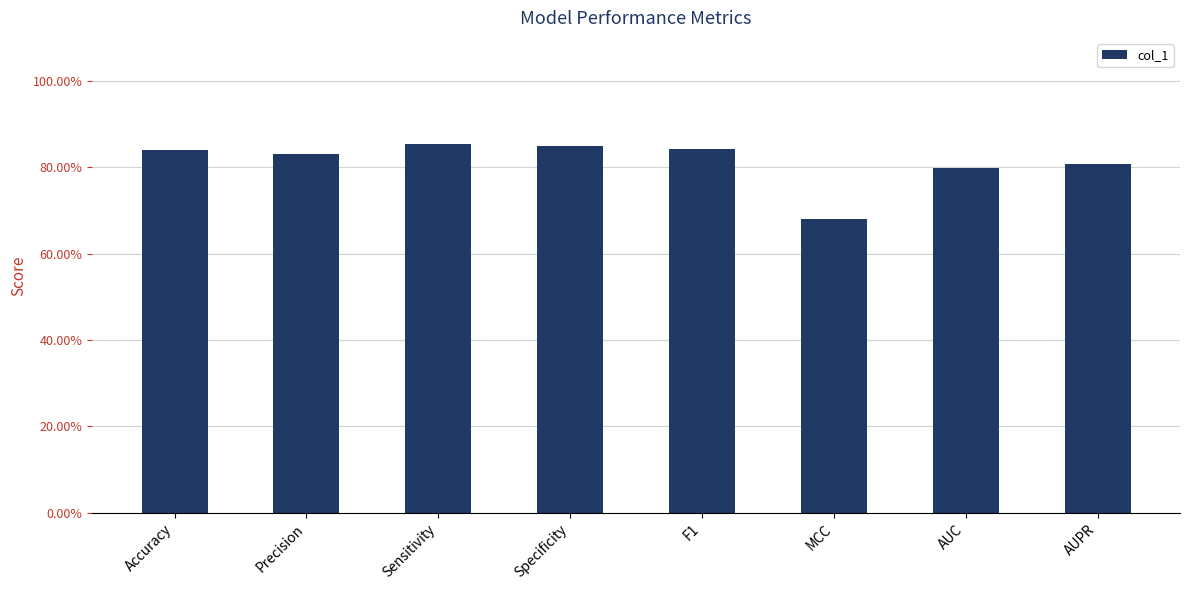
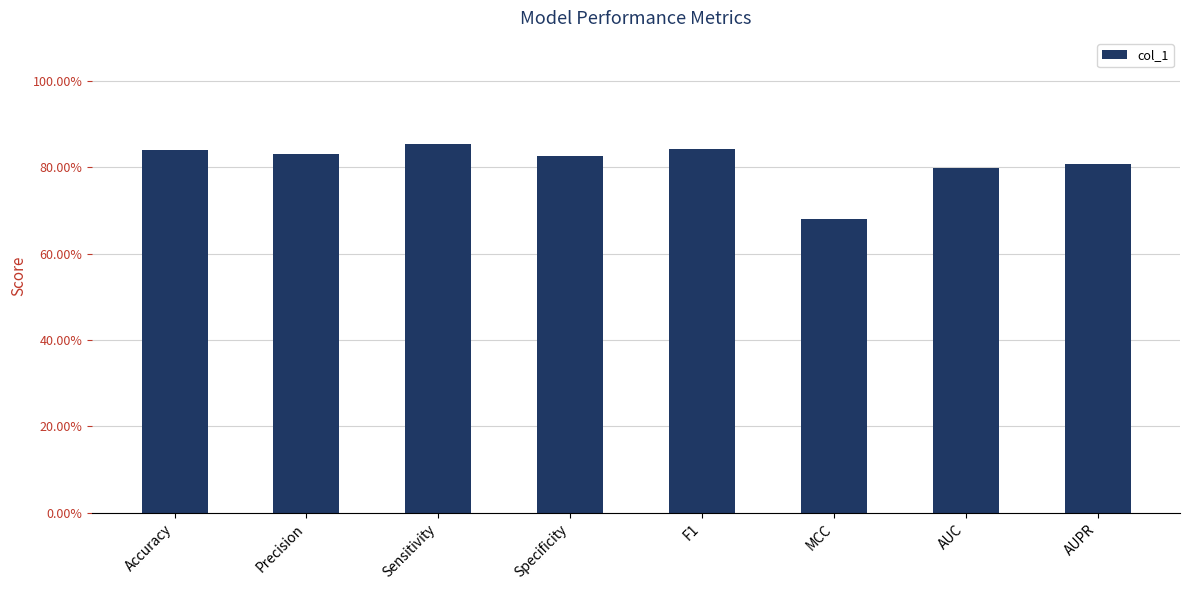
Specificity: 85% -> 83%
